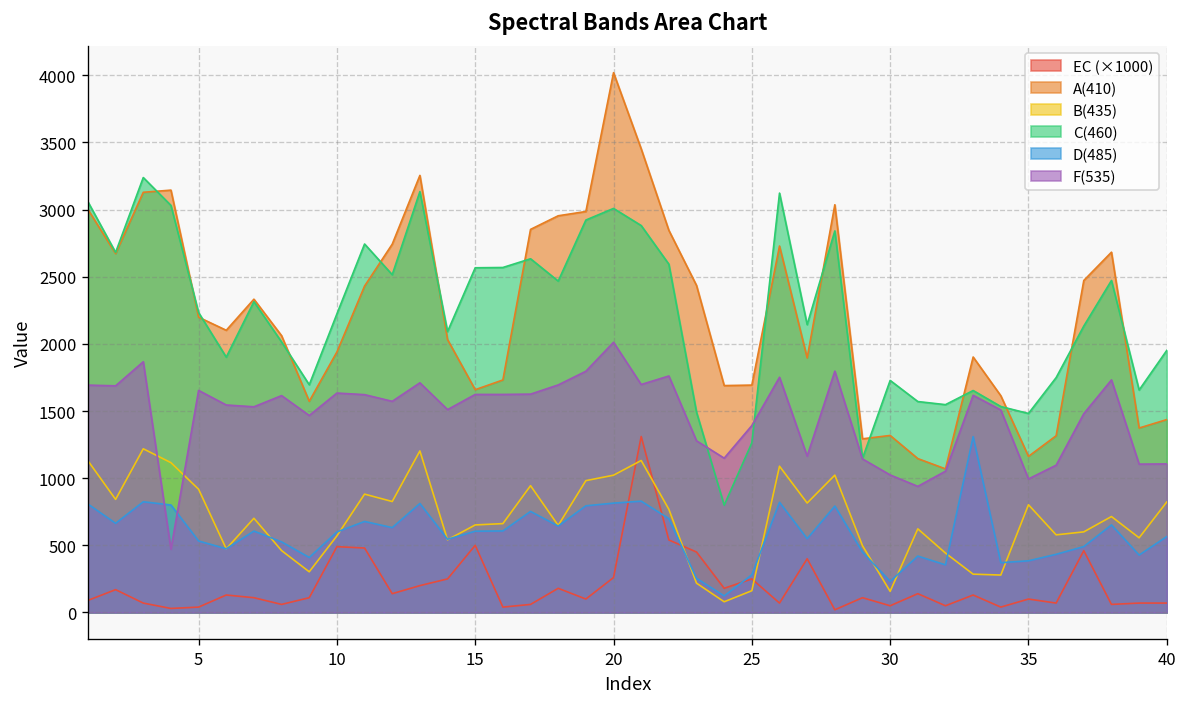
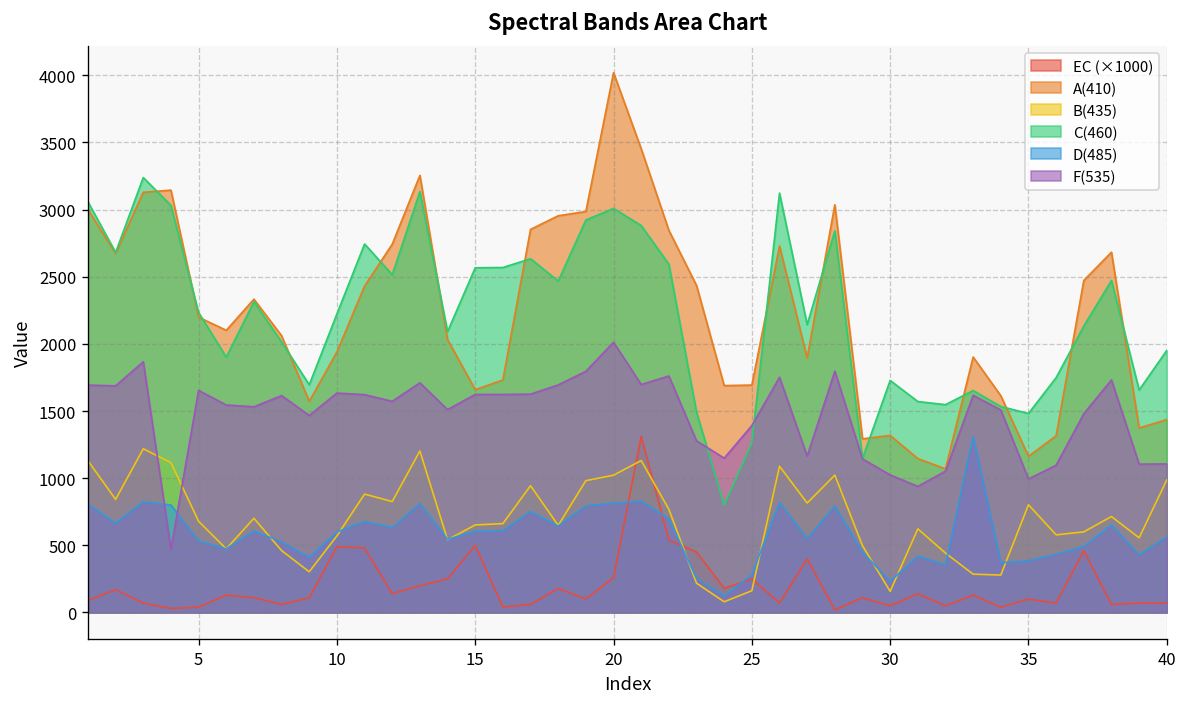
B(435), 5: 920 -> 680
B(435), 40: 820 -> 990
